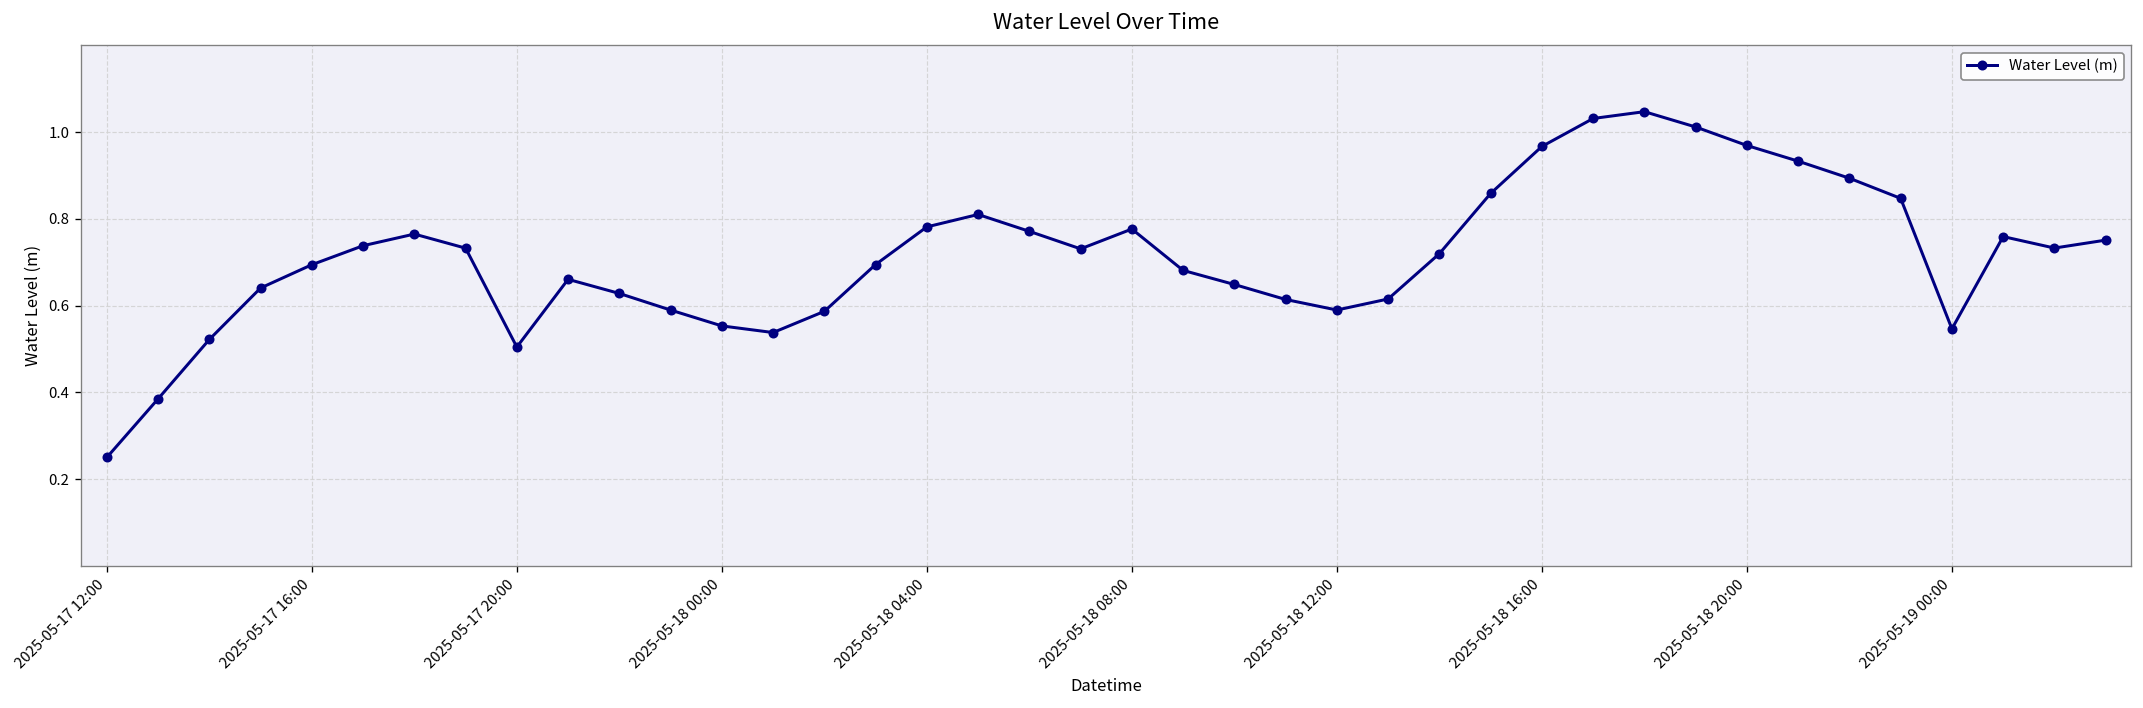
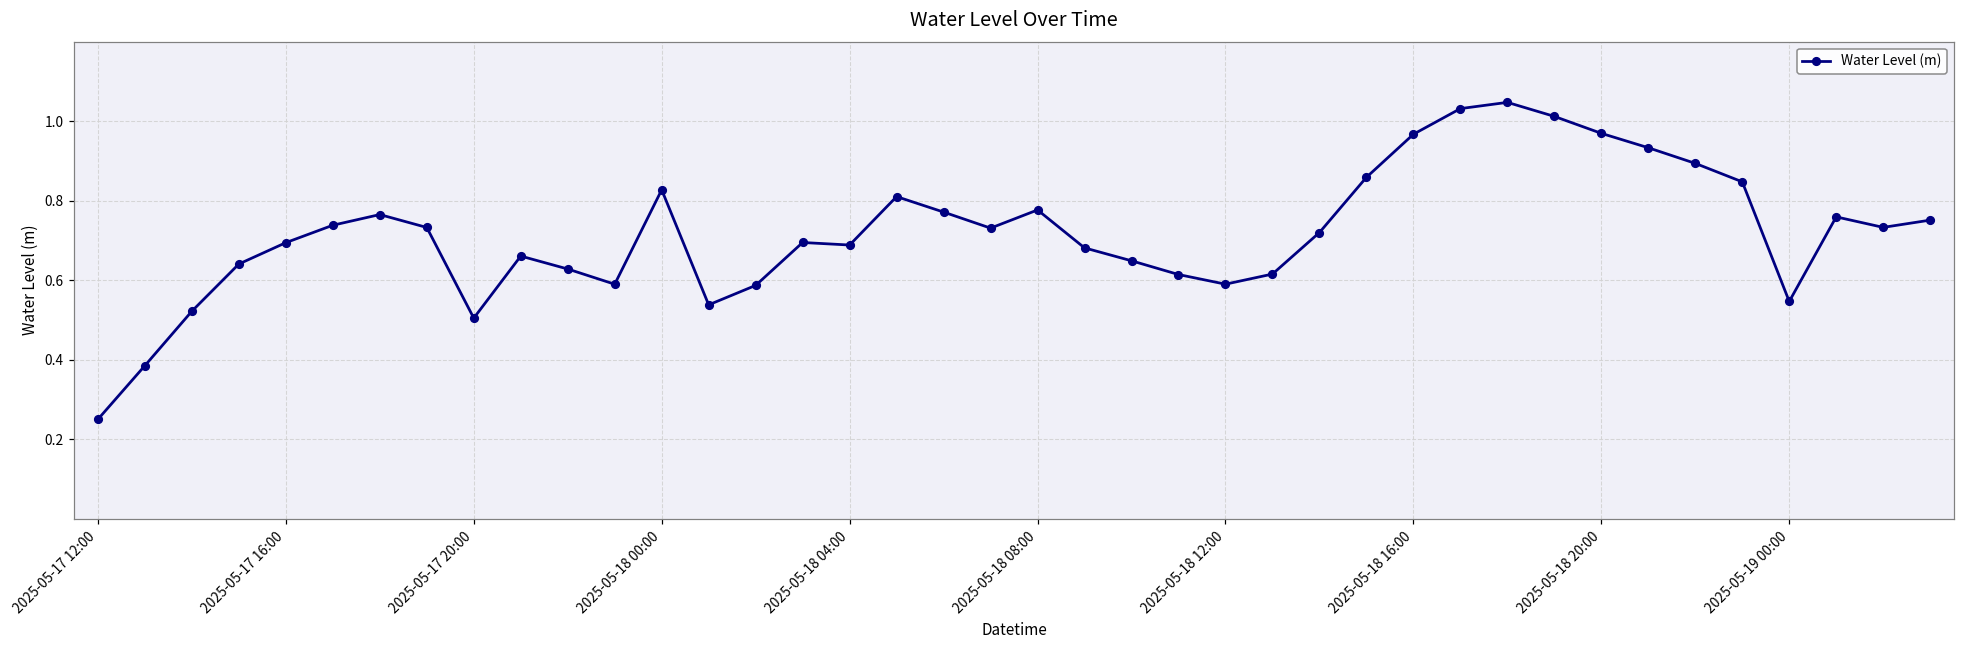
2025-05-18 00:00: 0.55 -> 0.83
2025-05-18 04:00: 0.78 -> 0.69
